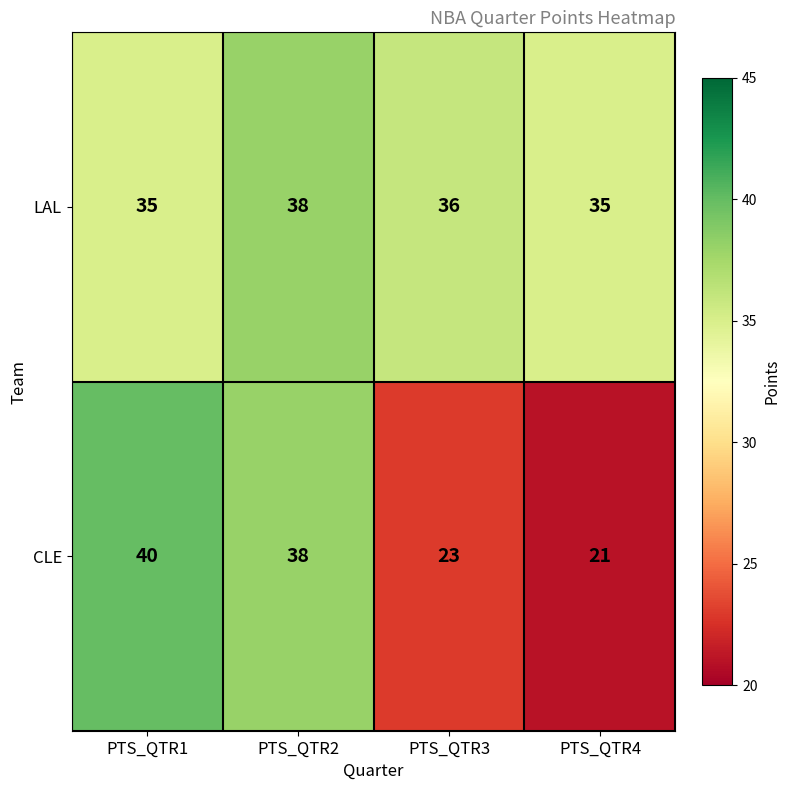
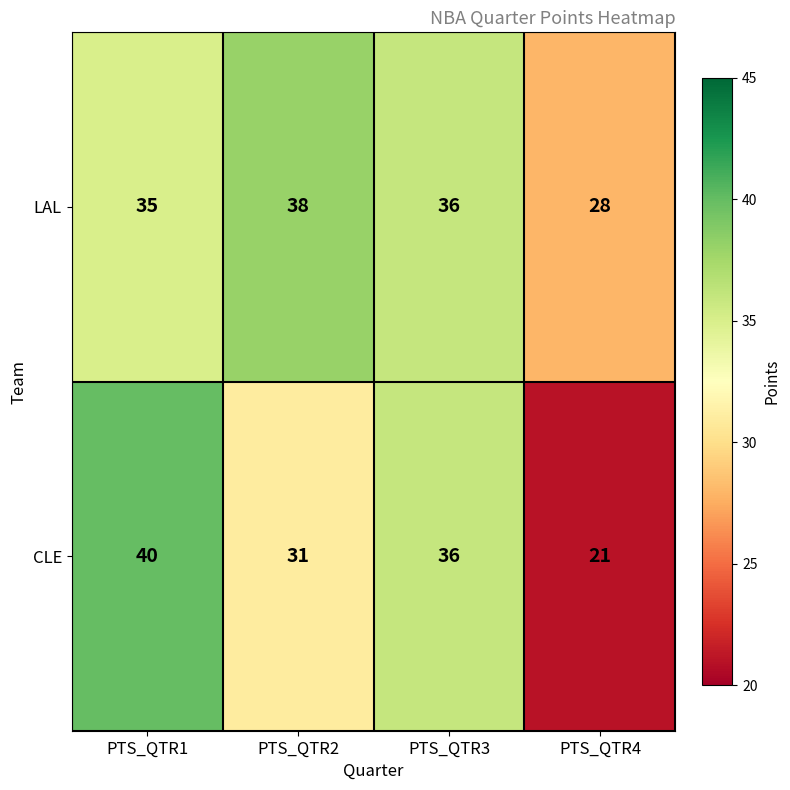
LAL, PTS_QTR4: 35 -> 28
CLE, PTS_QTR2: 38 -> 31
CLE, PTS_QTR3: 23 -> 36
